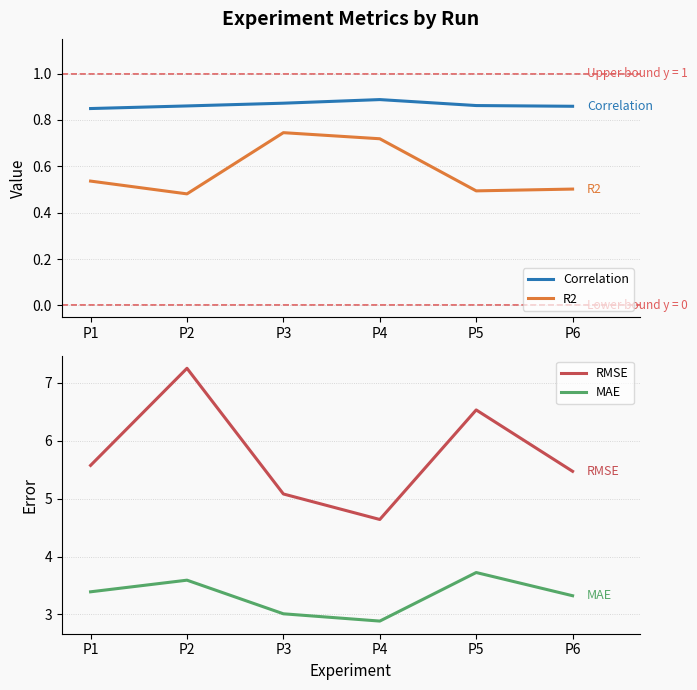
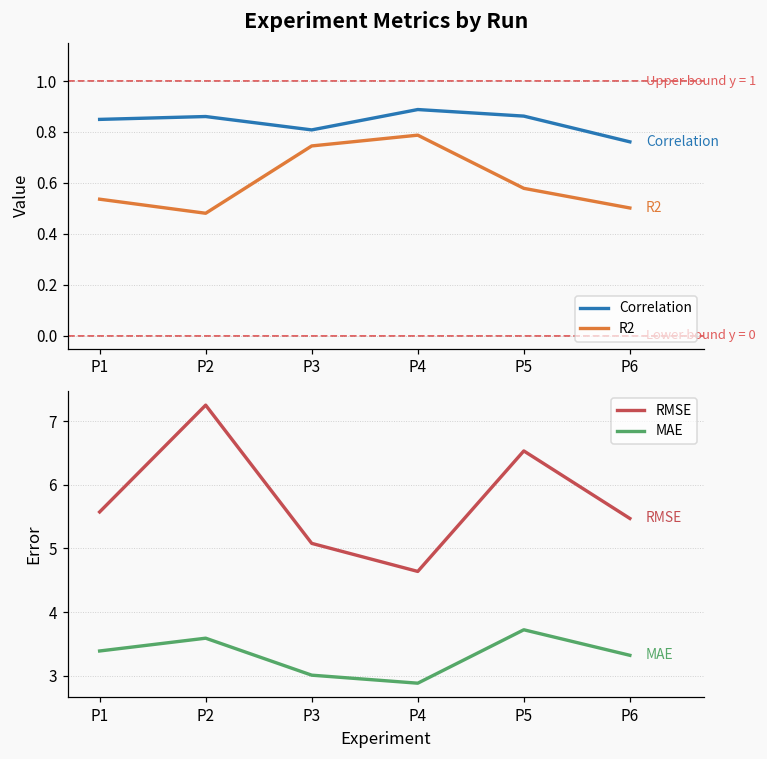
Experiment Metrics by Run, Correlation, P3: 0.87 -> 0.81
Experiment Metrics by Run, R2, P4: 0.72 -> 0.79
Experiment Metrics by Run, R2, P5: 0.49 -> 0.58
Experiment Metrics by Run, Correlation, P6: 0.86 -> 0.76
